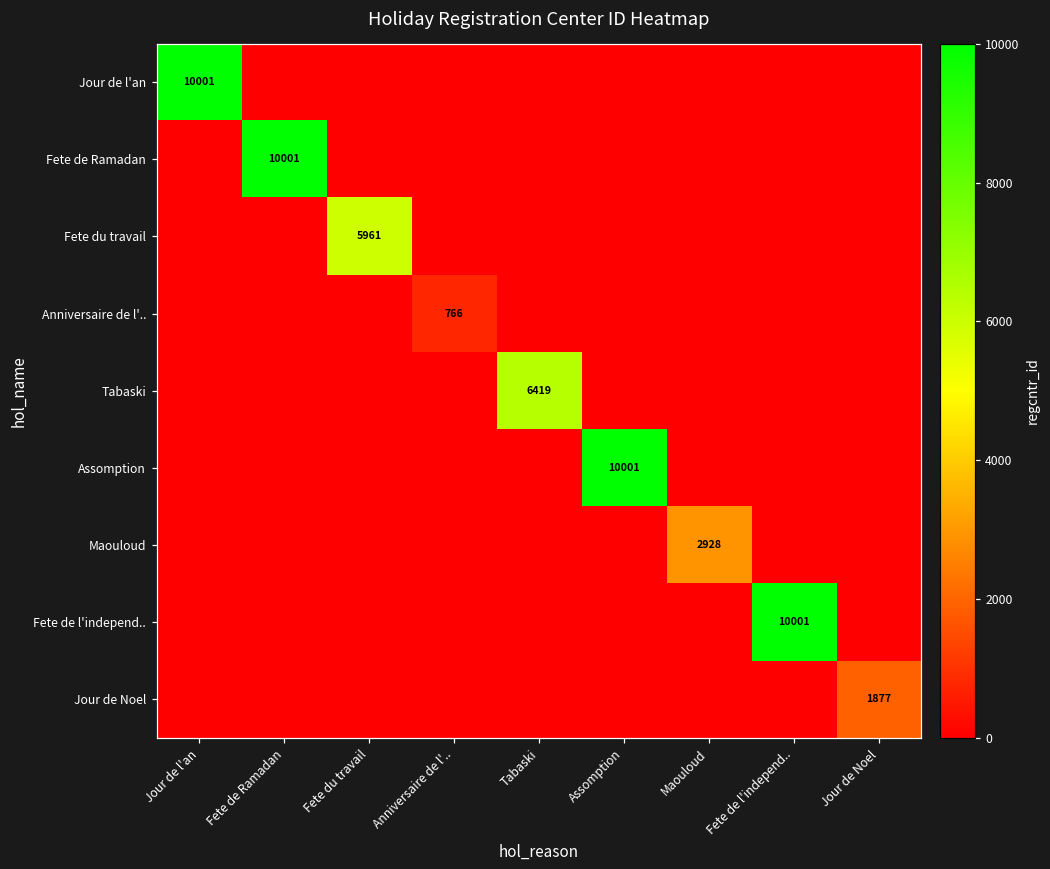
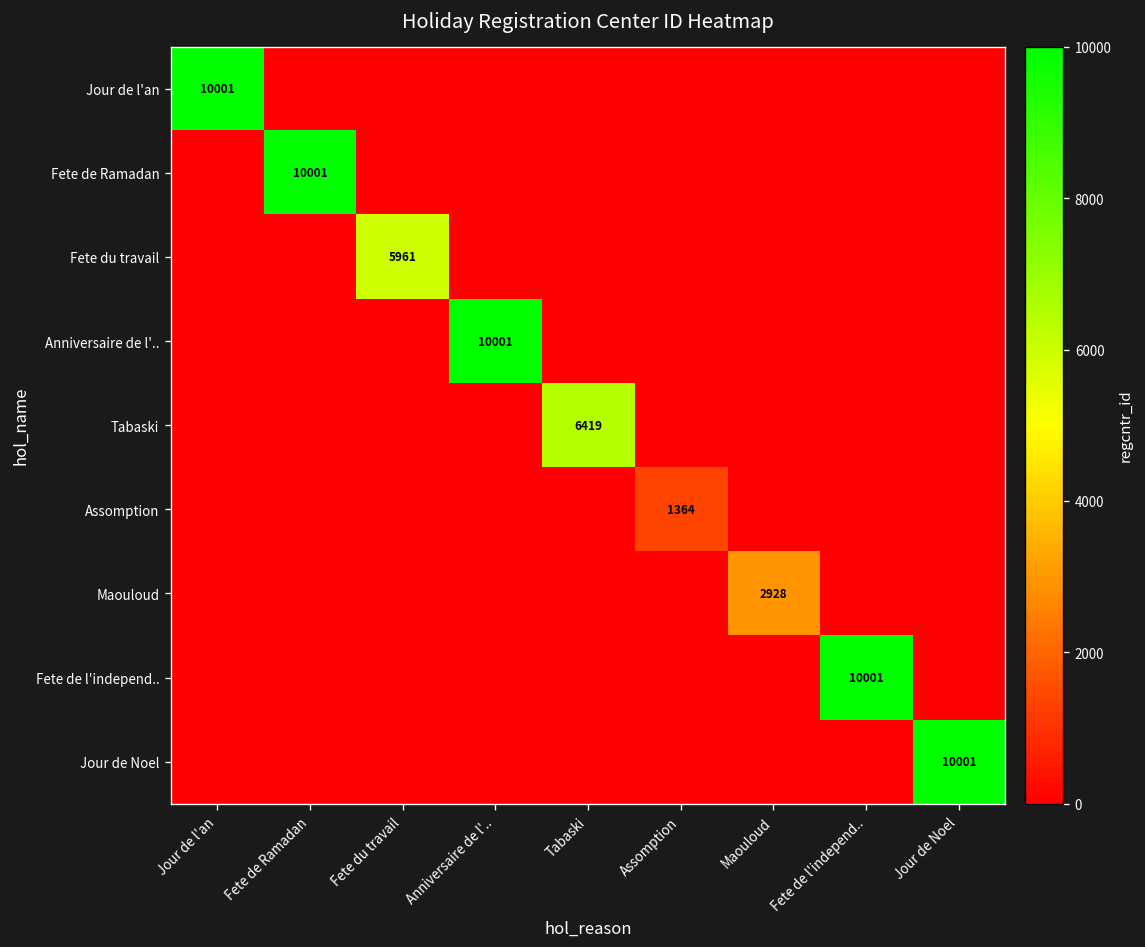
Anniversaire de l'.., Anniversaire de l'..: 766 -> 10001
Assomption, Assomption: 10001 -> 1364
Jour de Noel, Jour de Noel: 1877 -> 10001
